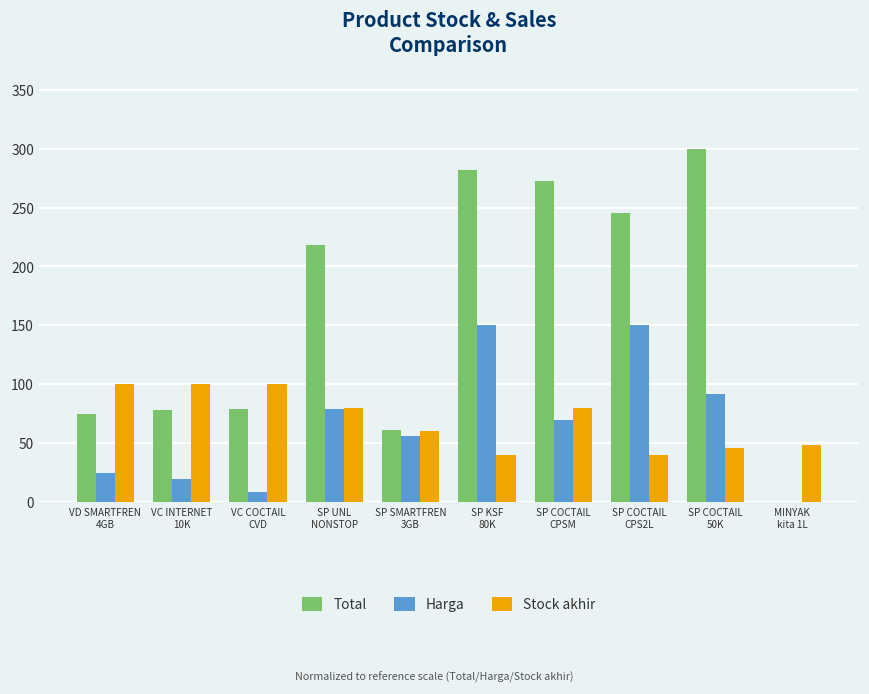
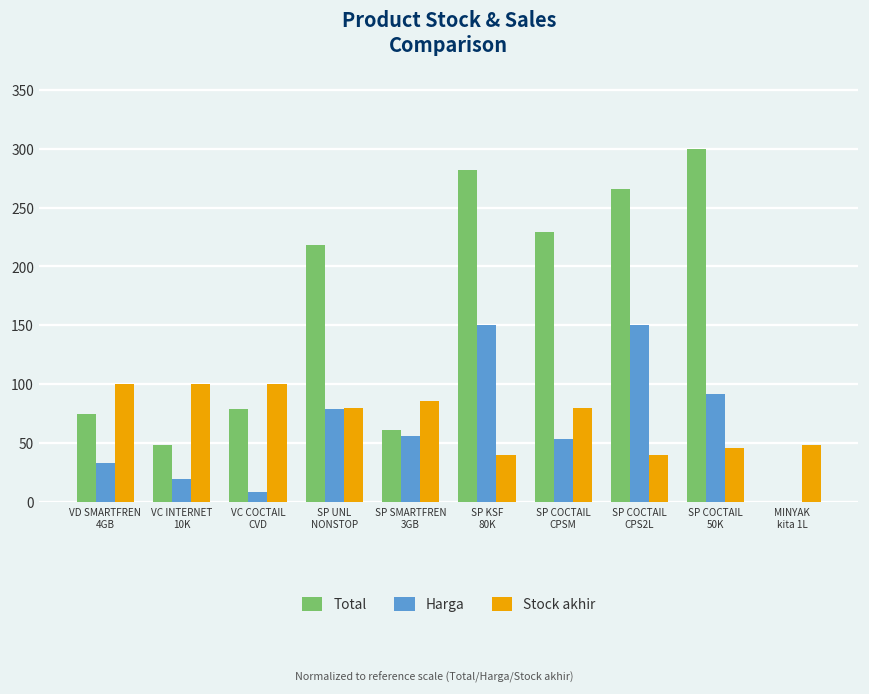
Harga, VD SMARTFREN 4GB: 24 -> 33
Total, VC INTERNET 10K: 78 -> 48
Stock akhir, SP SMARTFREN 3GB: 60 -> 86
Total, SP COCTAIL CPSM: 273 -> 229
Harga, SP COCTAIL CPSM: 70 -> 54
Total, SP COCTAIL CPS2L: 245 -> 266
